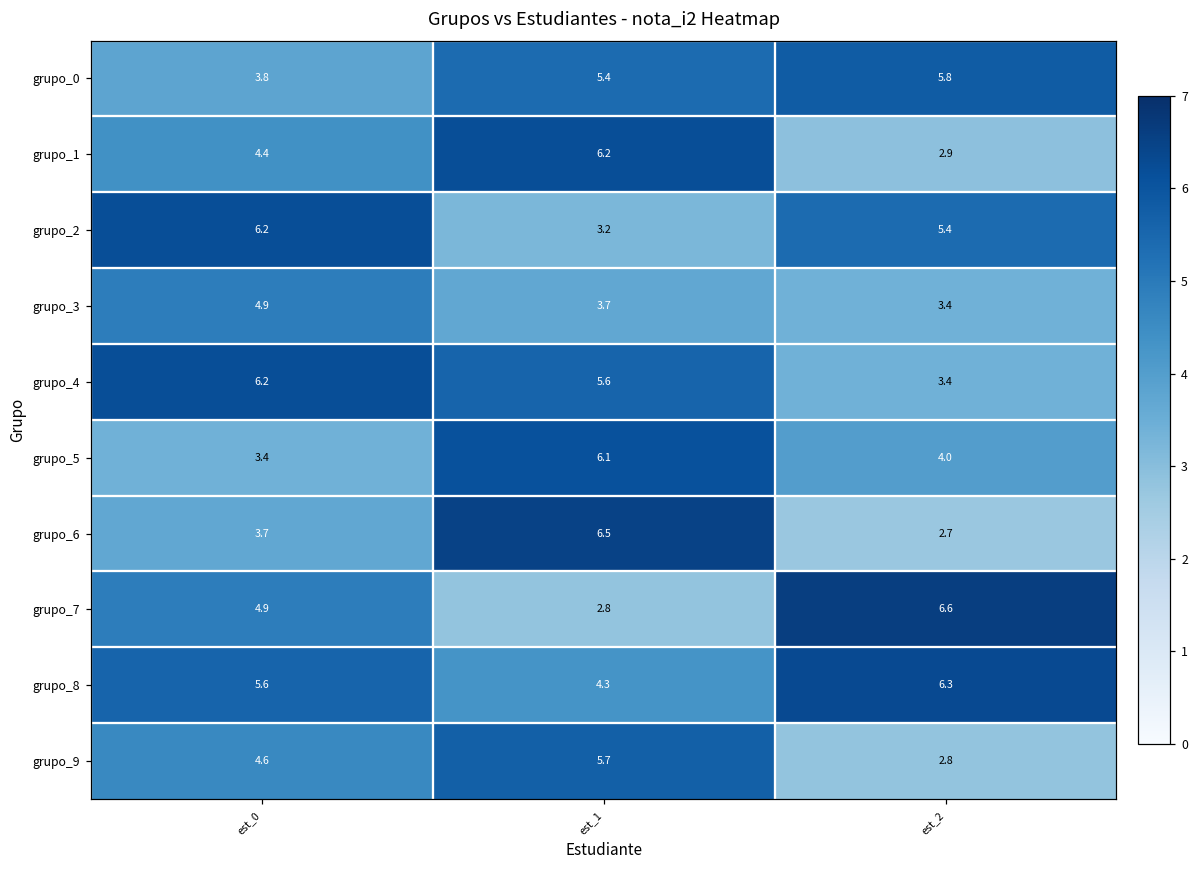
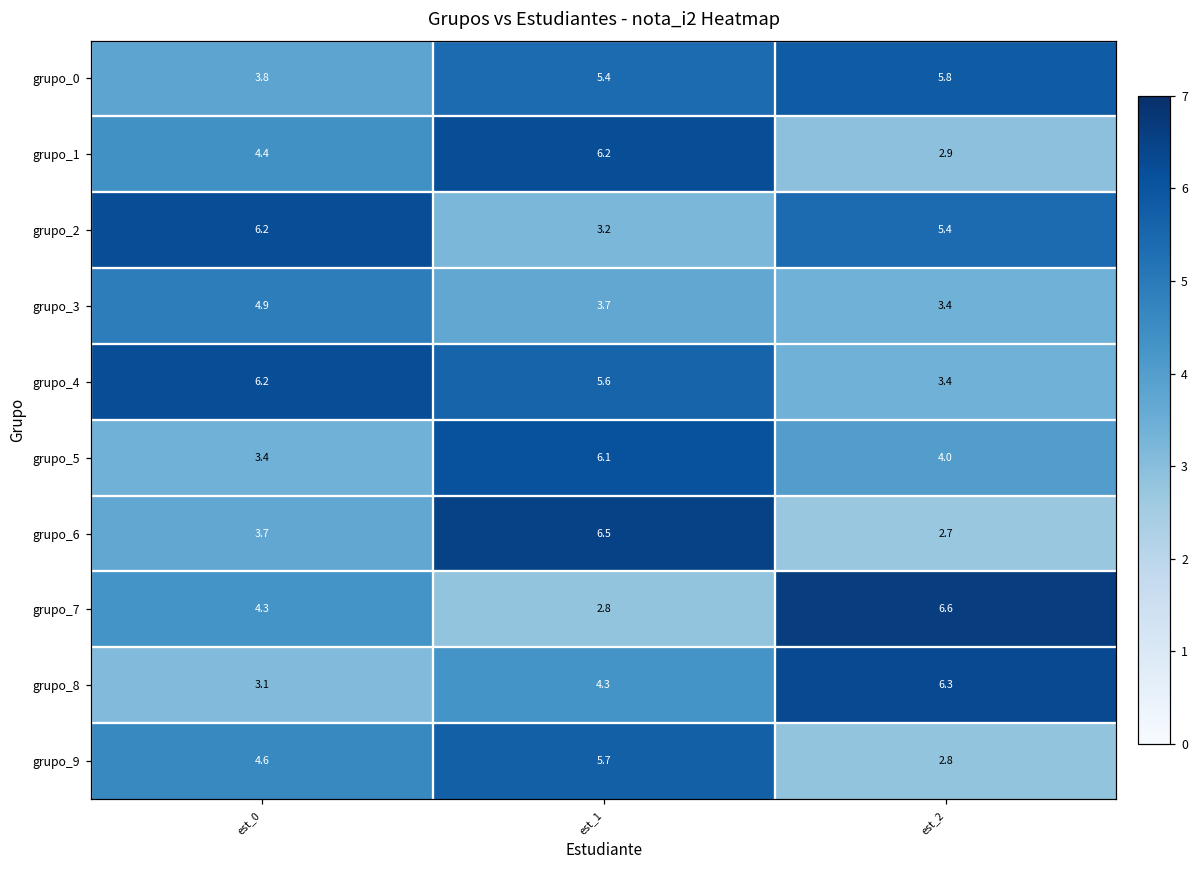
grupo_7, est_0: 4.9 -> 4.3
grupo_8, est_0: 5.6 -> 3.1
